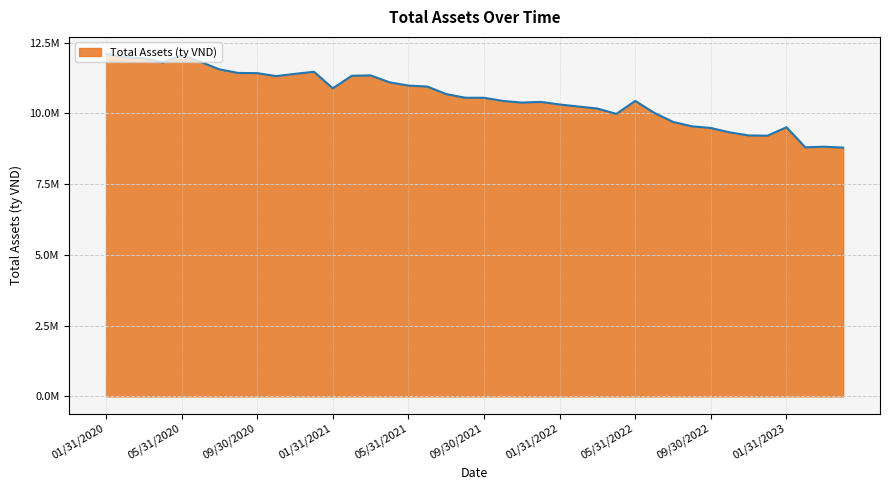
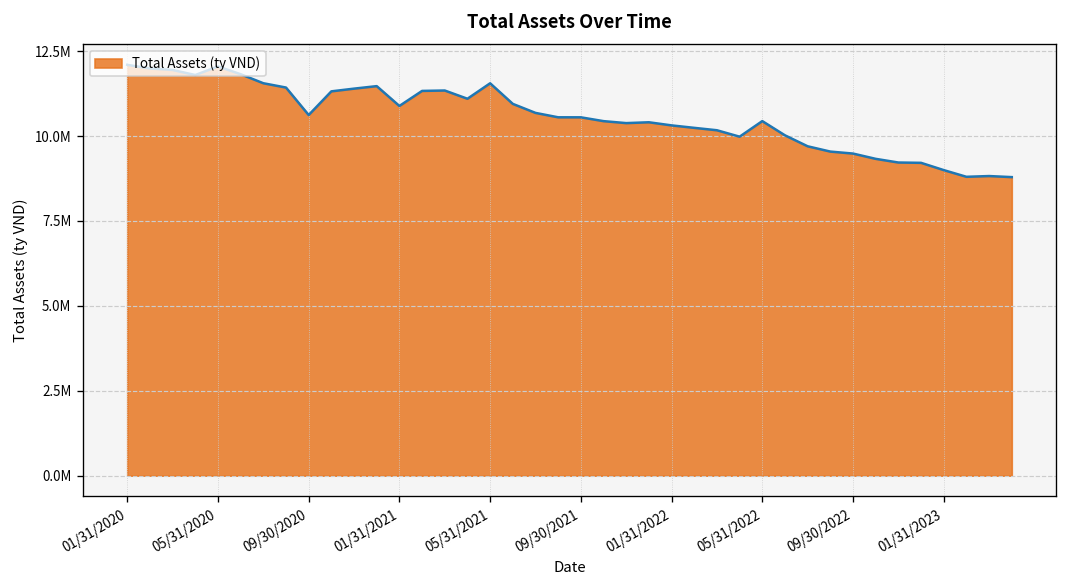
09/30/2020: 11400000 -> 10600000
05/31/2021: 11000000 -> 11600000
01/31/2023: 9500000 -> 9000000
